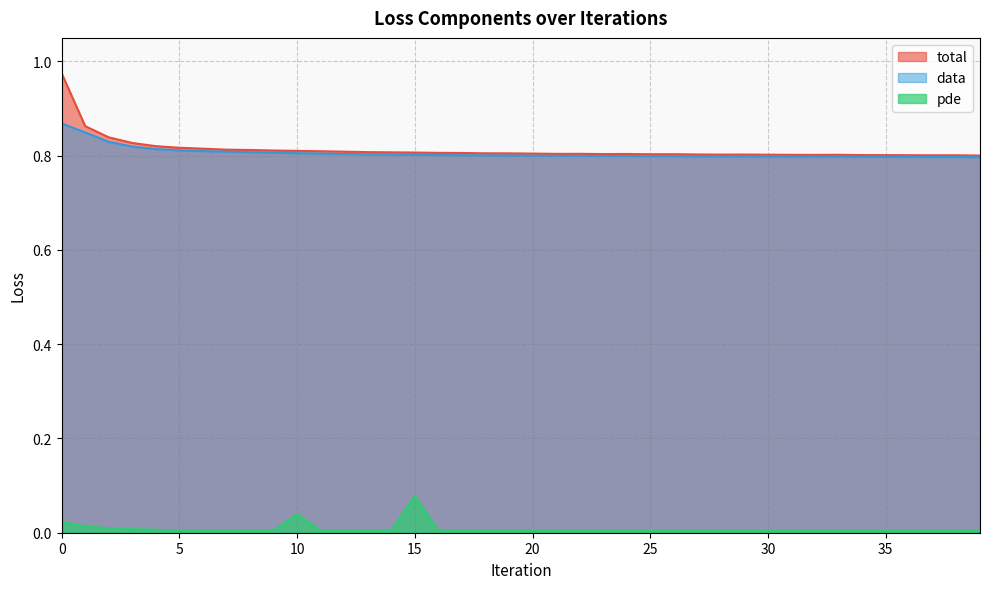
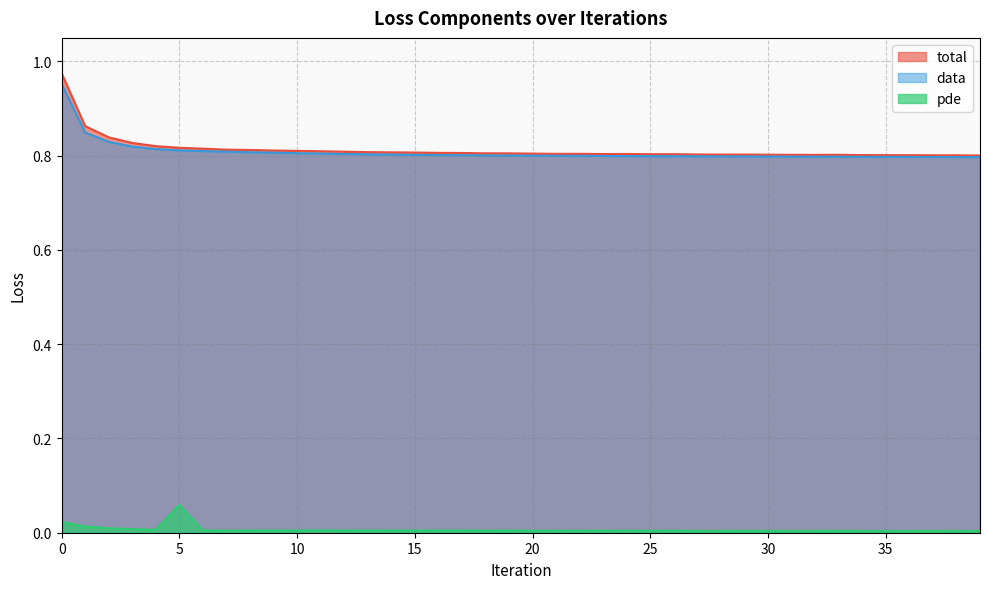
data, 0: 0.87 -> 0.95
pde, 5: 0.01 -> 0.06
pde, 10: 0.04 -> 0.00
pde, 15: 0.08 -> 0.00
